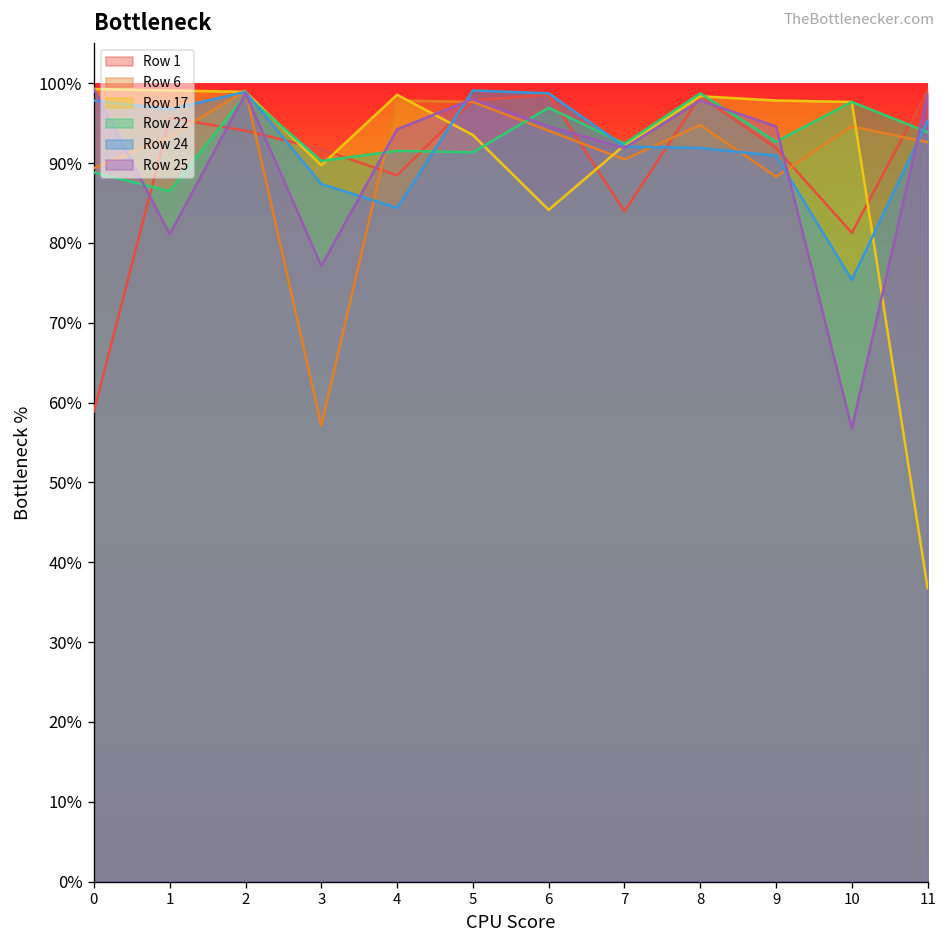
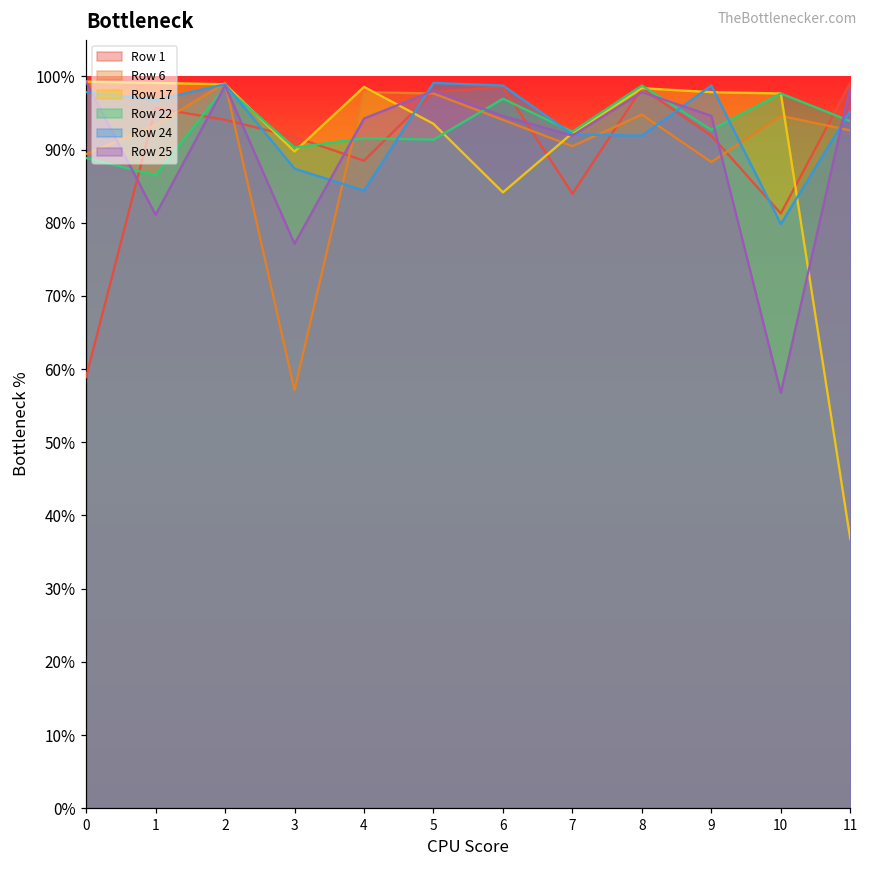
Row 24, 9: 91% -> 99%
Row 24, 10: 75% -> 80%
